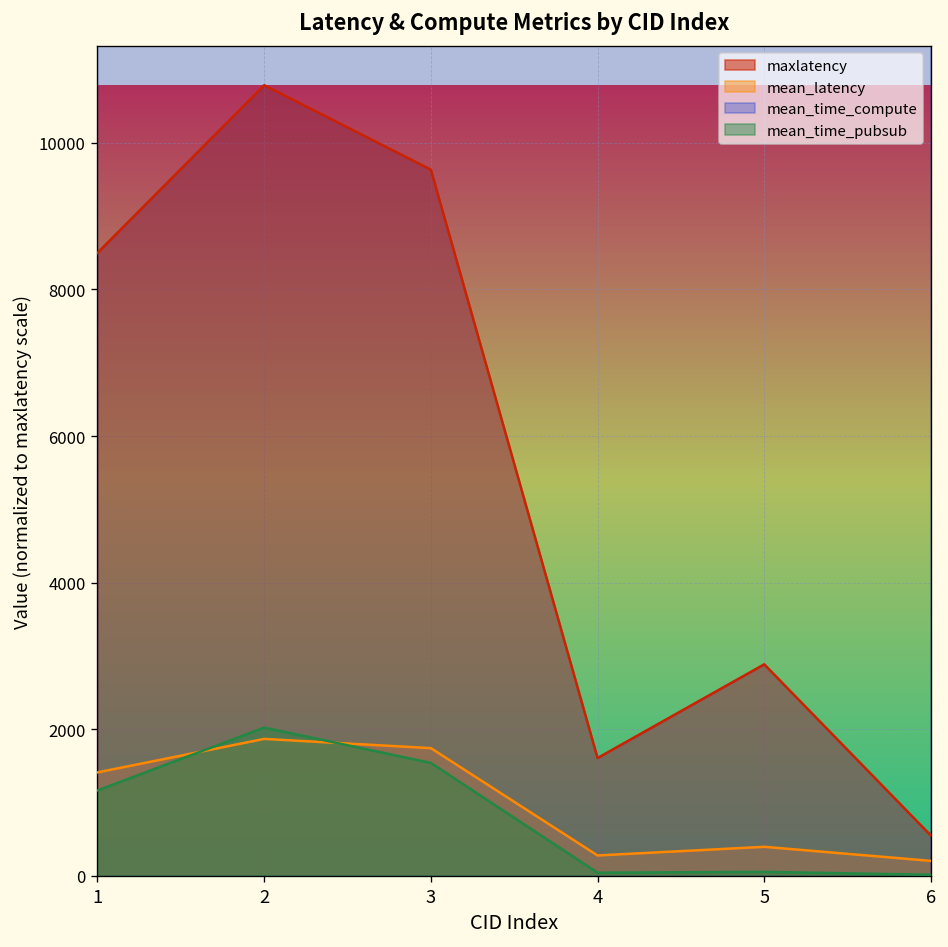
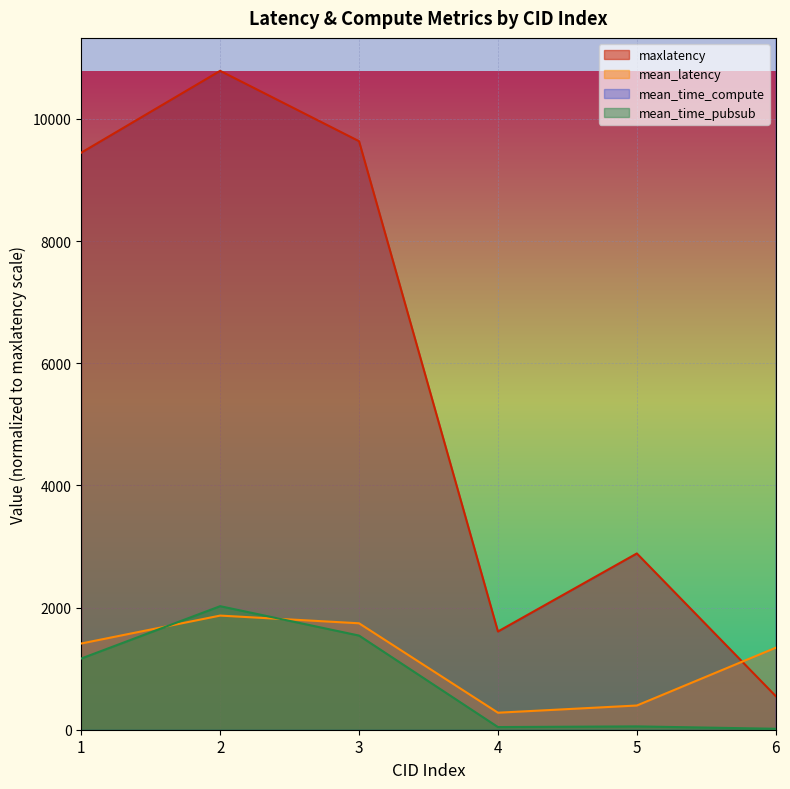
maxlatency, 1: 8500 -> 9400
mean_latency, 6: 200 -> 1300
